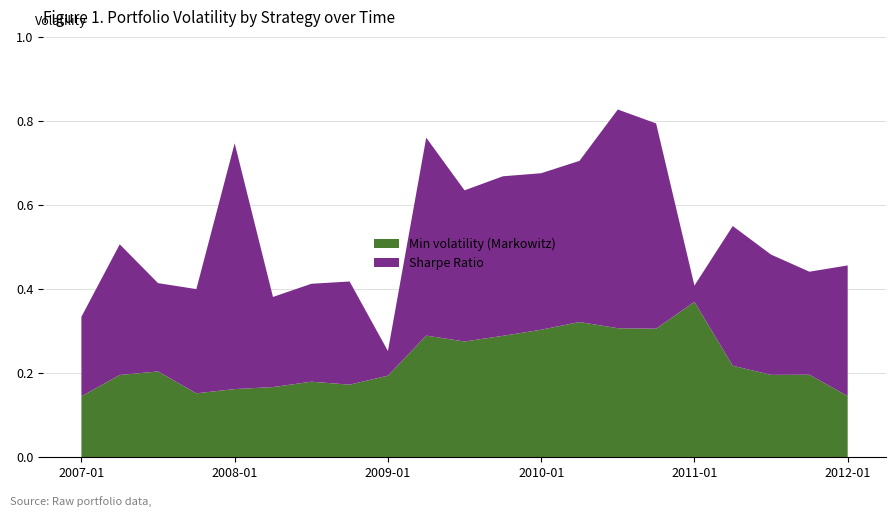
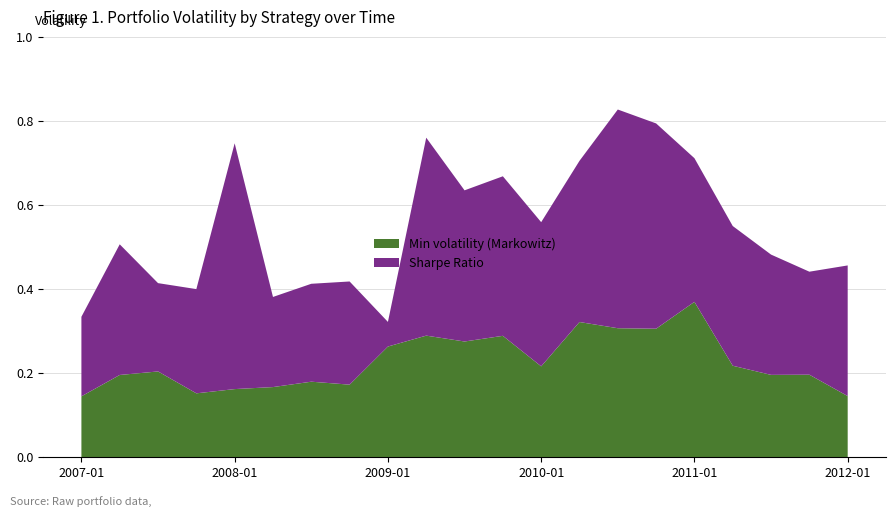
Min volatility (Markowitz), 2009-01: 0.19 -> 0.26
Min volatility (Markowitz), 2010-01: 0.30 -> 0.22
Sharpe Ratio, 2010-01: 0.37 -> 0.34
Sharpe Ratio, 2011-01: 0.04 -> 0.34
